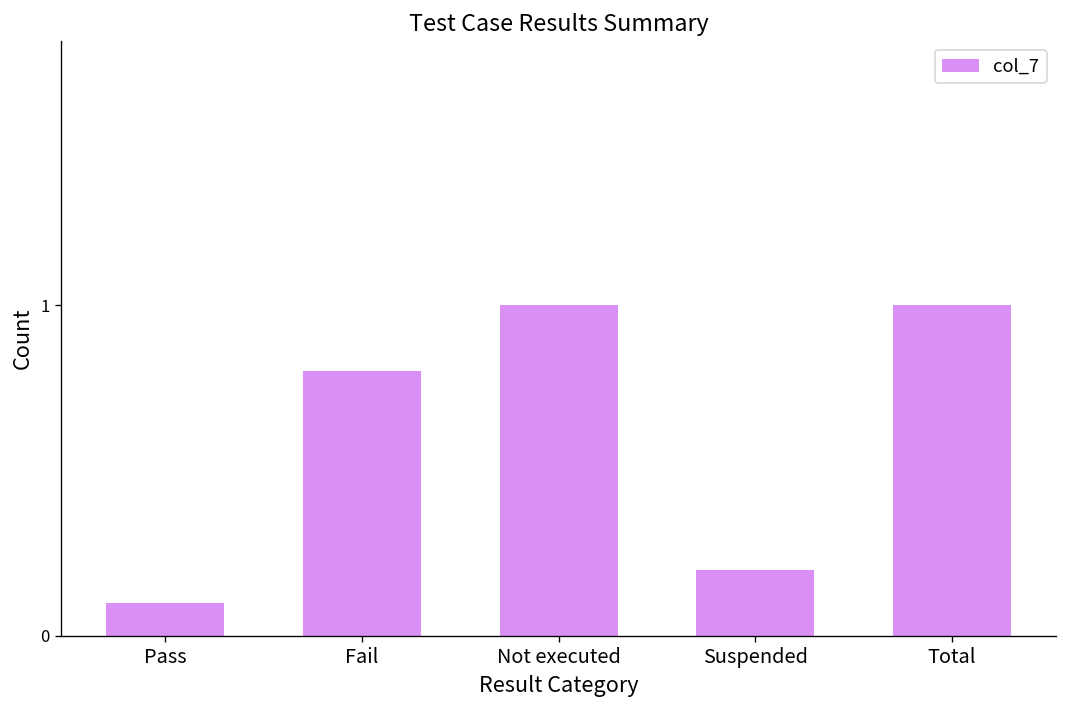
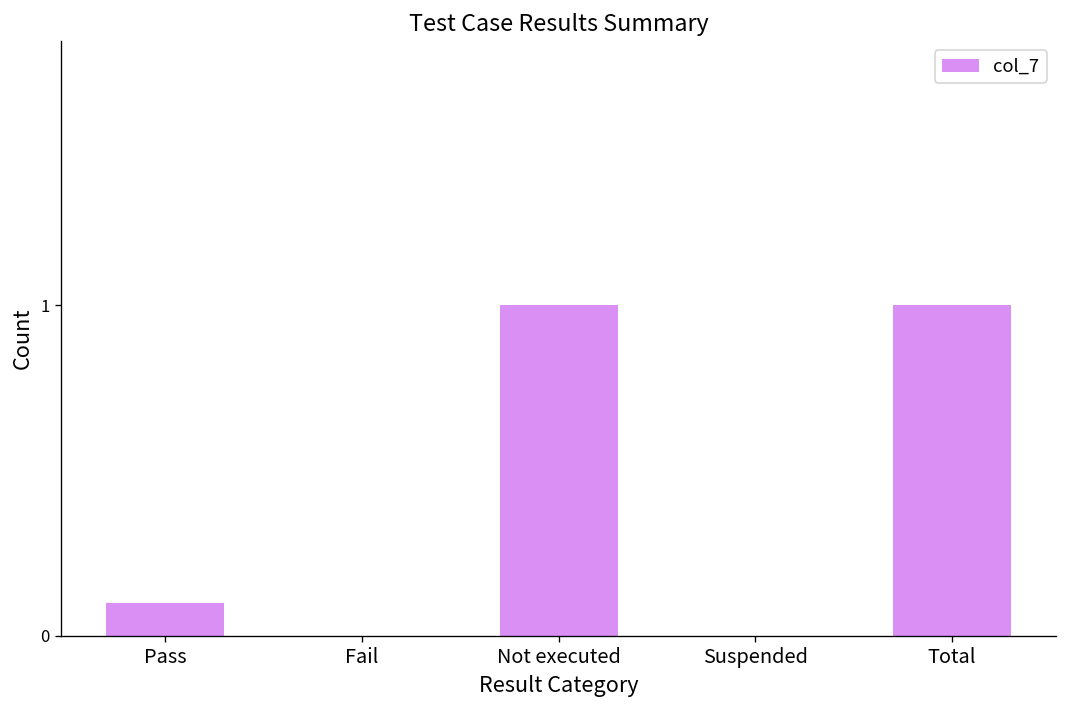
Fail: 0.8 -> 0.0
Suspended: 0.2 -> 0.0
